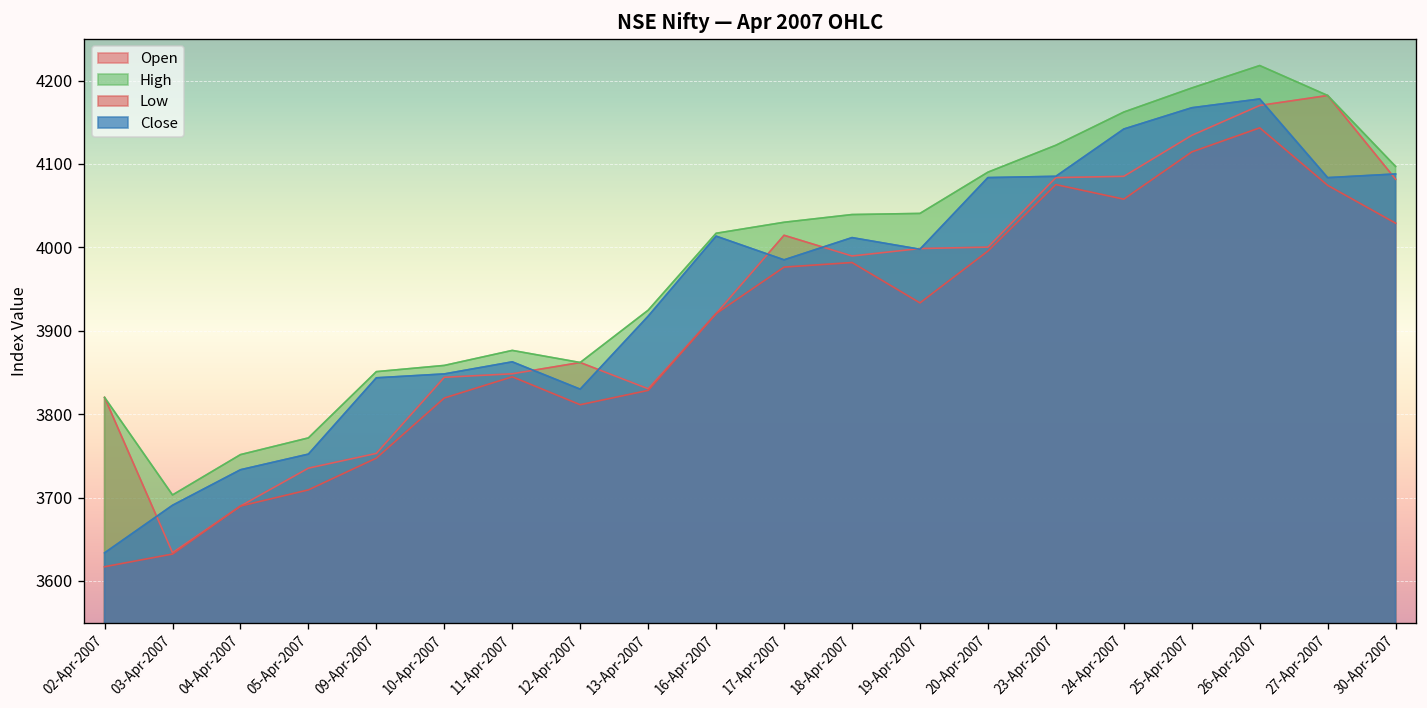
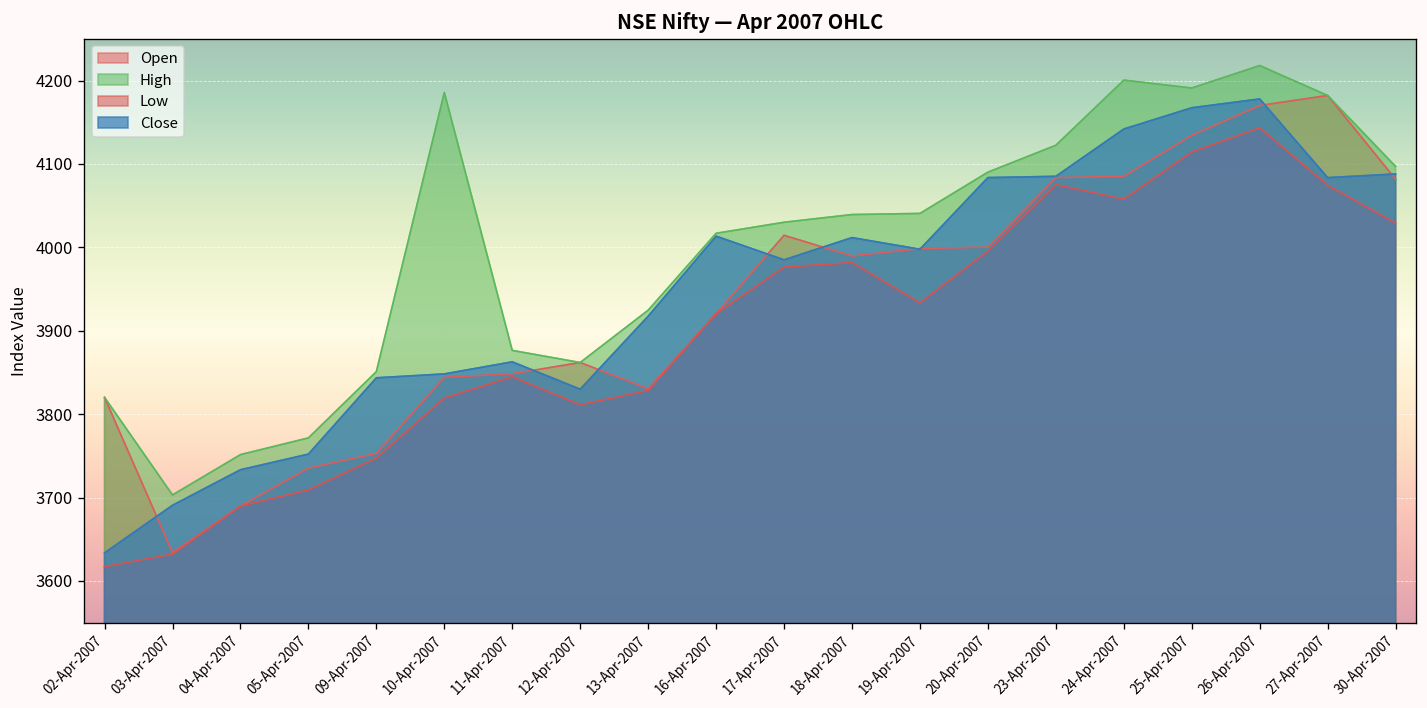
High, 10-Apr-2007: 3860 -> 4190
High, 24-Apr-2007: 4160 -> 4200
